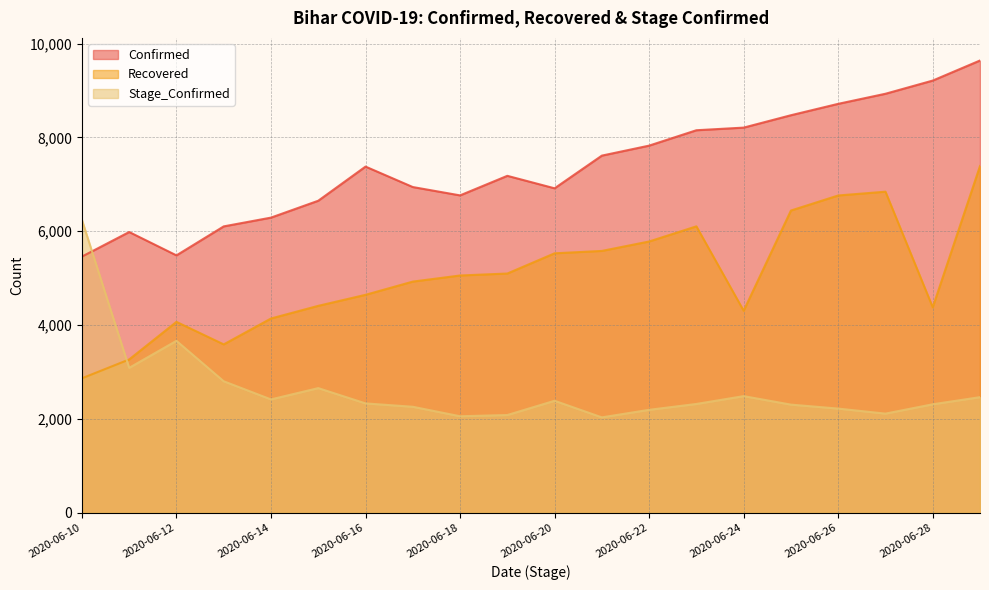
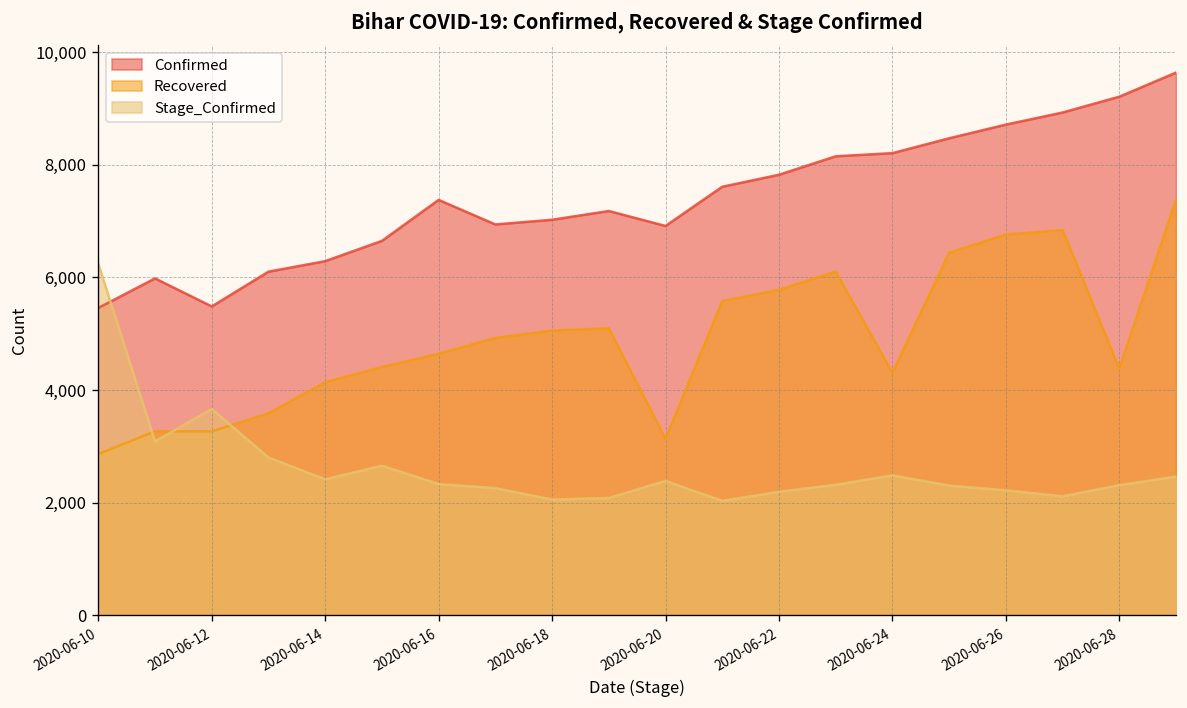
Recovered, 2020-06-12: 4,100 -> 3,300
Confirmed, 2020-06-18: 6,800 -> 7,000
Recovered, 2020-06-20: 5,500 -> 3,100
